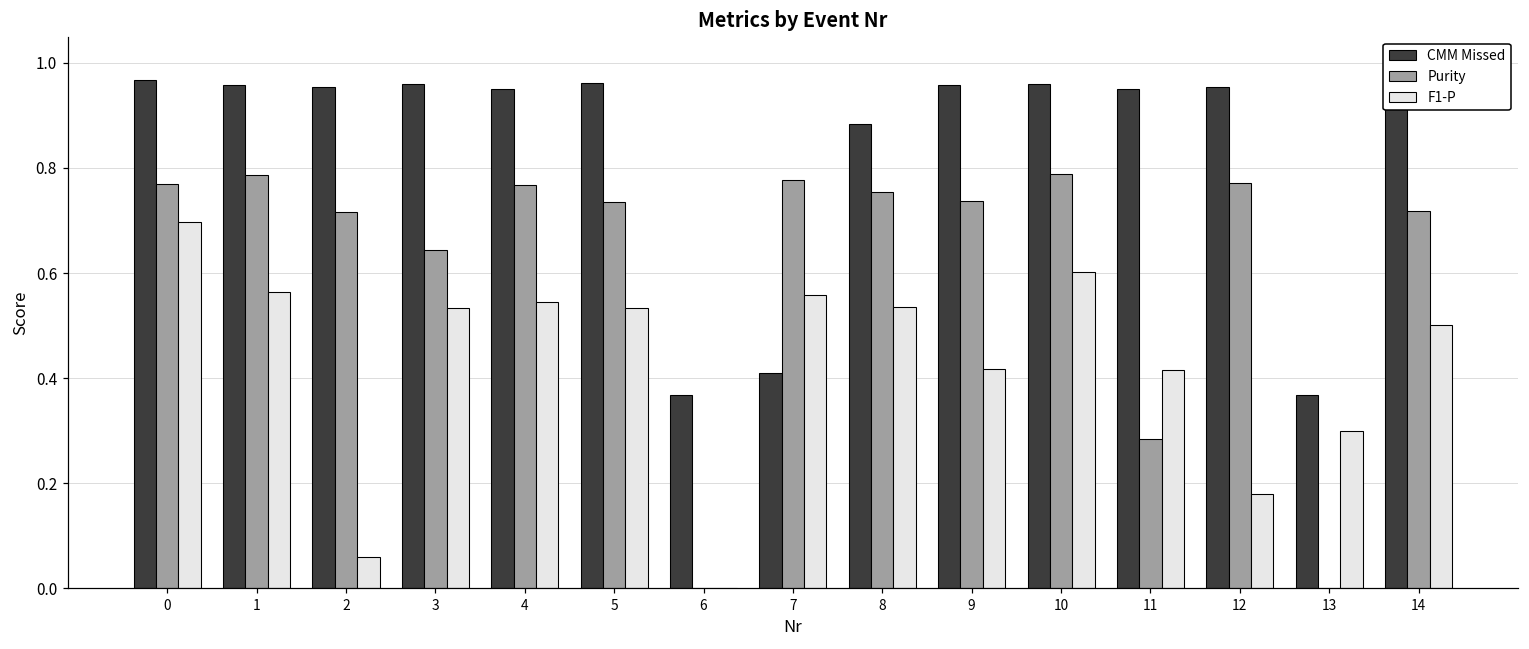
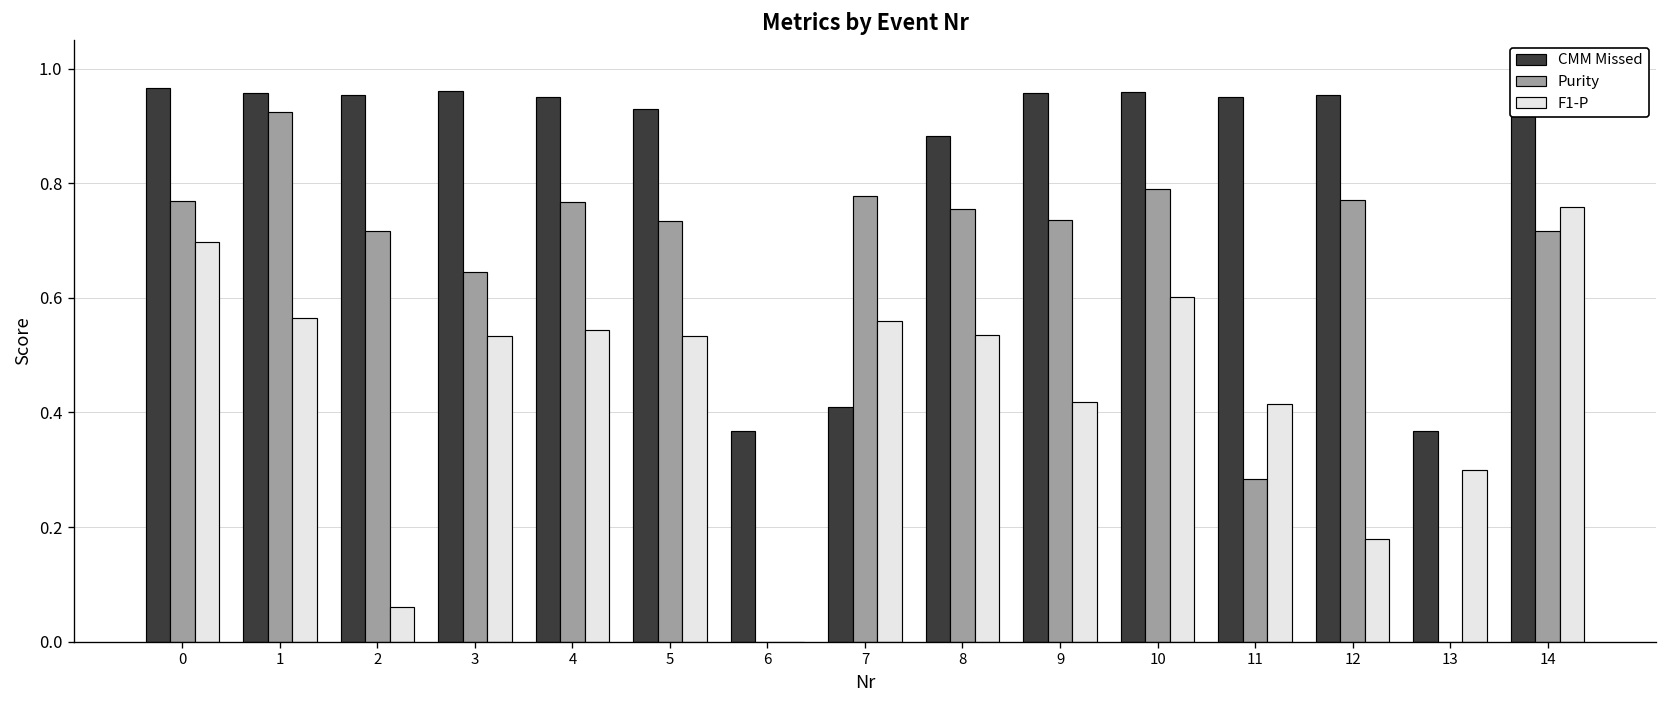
Purity, 1: 0.79 -> 0.92
CMM Missed, 5: 0.96 -> 0.93
F1-P, 14: 0.50 -> 0.76
